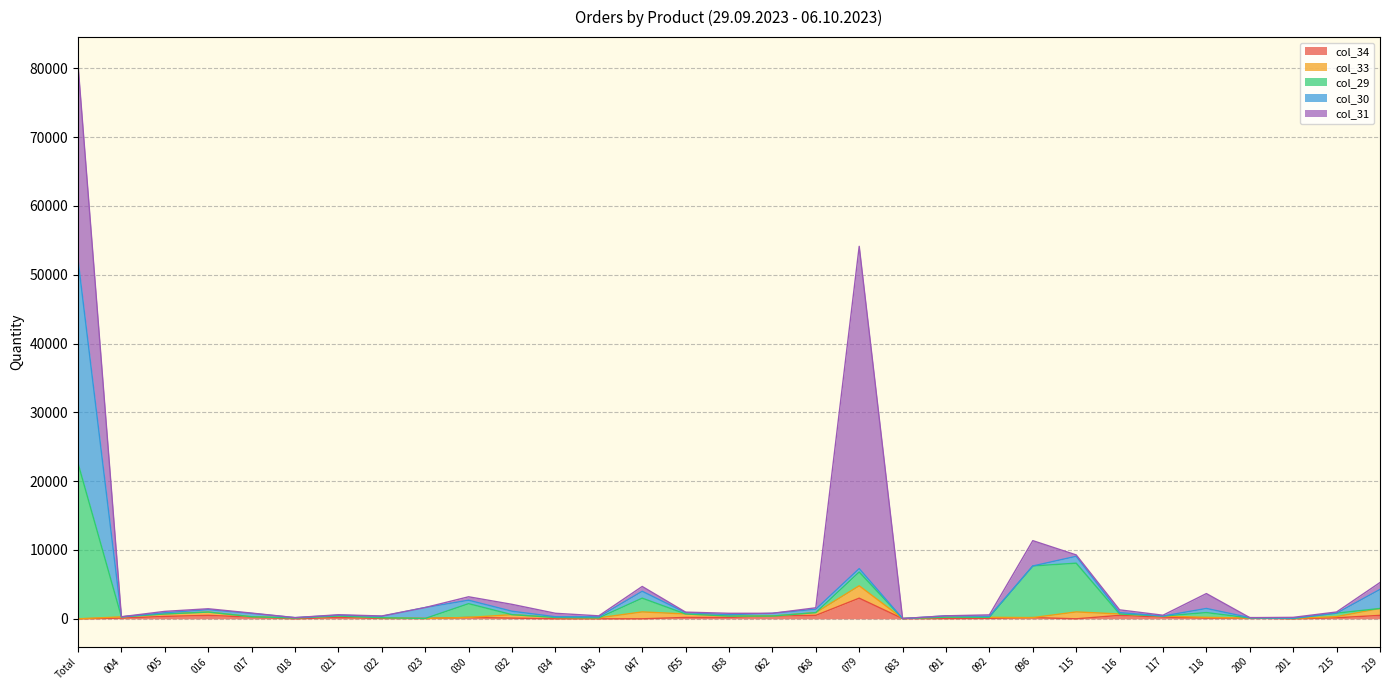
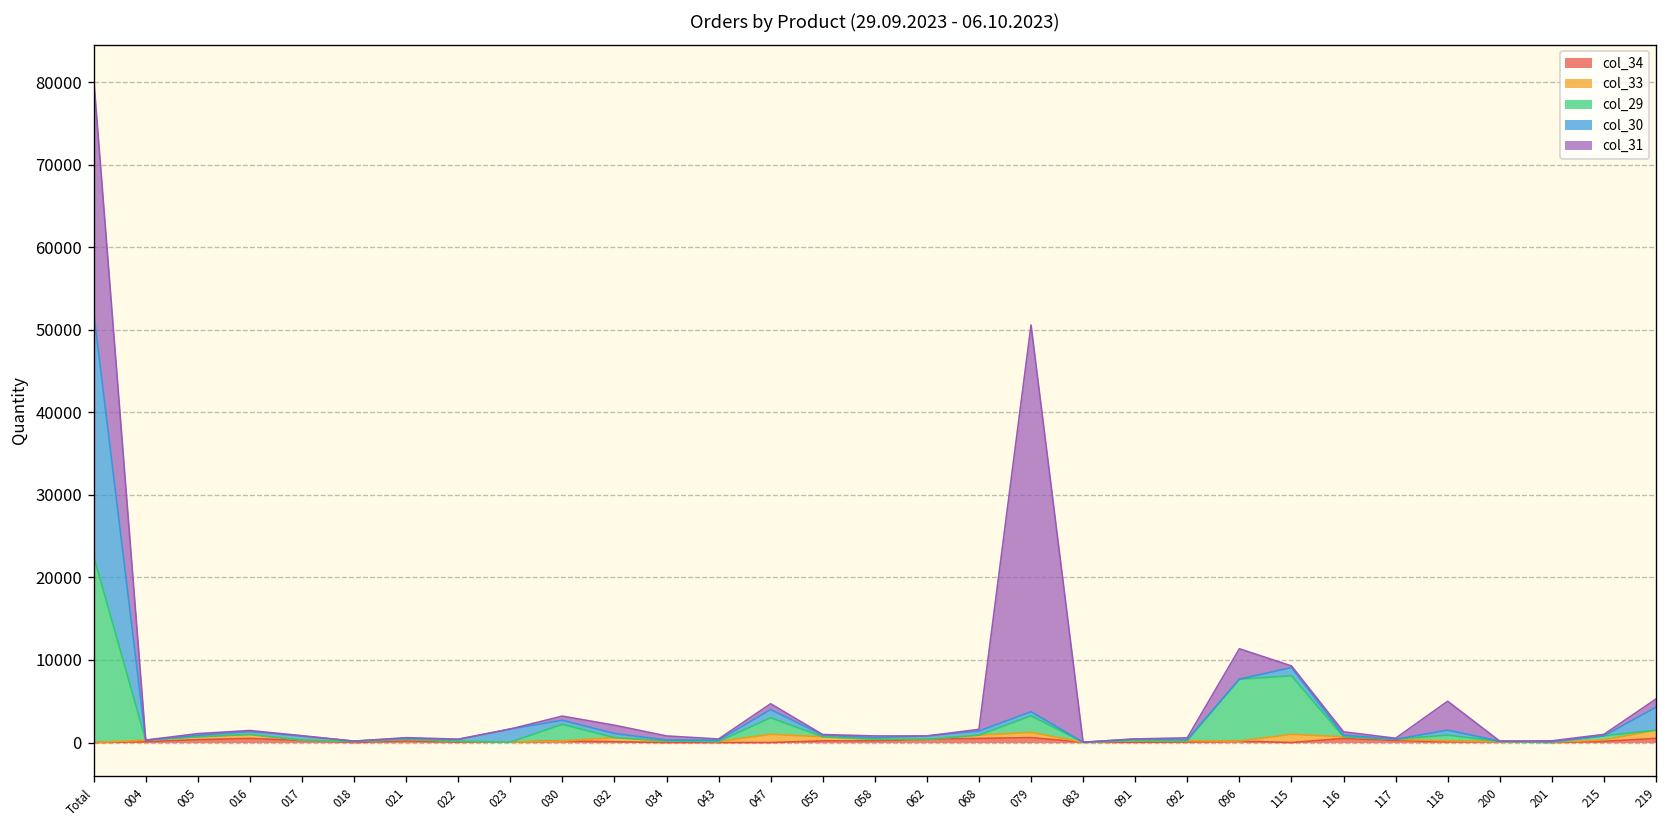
col_34, 079: 3000 -> 1000
col_33, 079: 2000 -> 1000
col_31, 118: 2000 -> 4000
